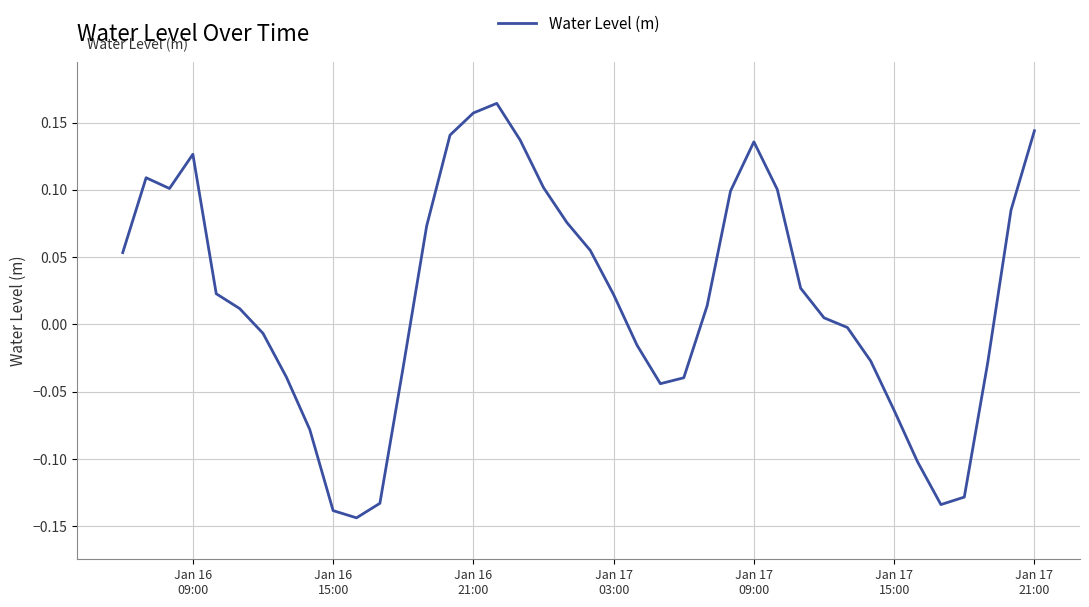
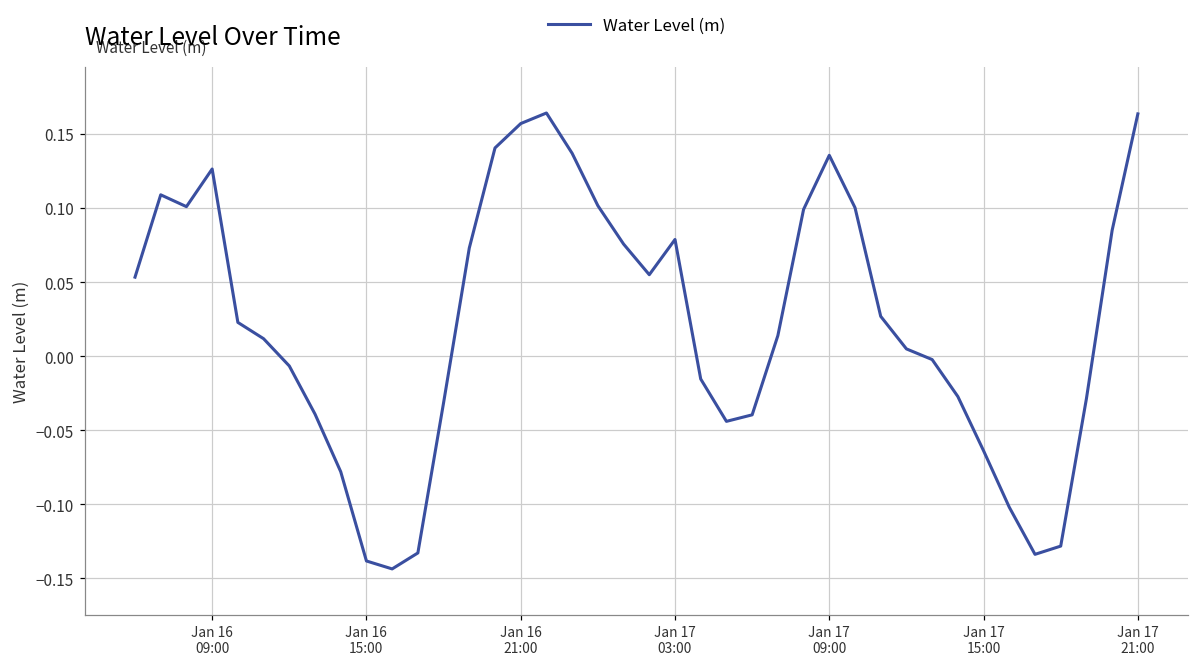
Jan 17 03:00: 0.022 -> 0.079
Jan 17 21:00: 0.144 -> 0.164
